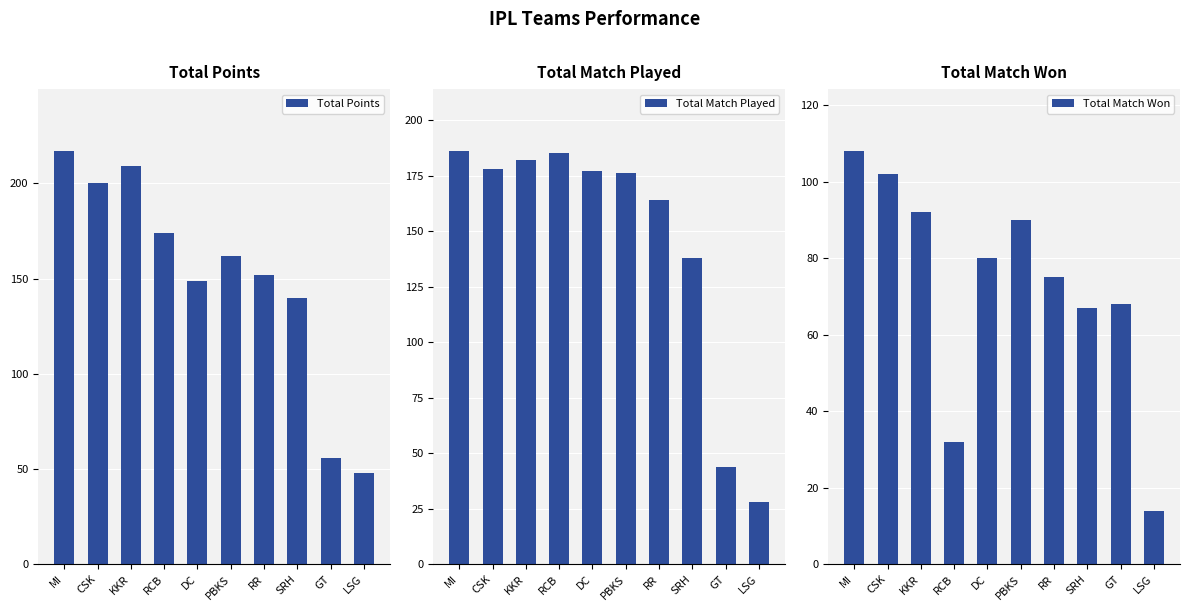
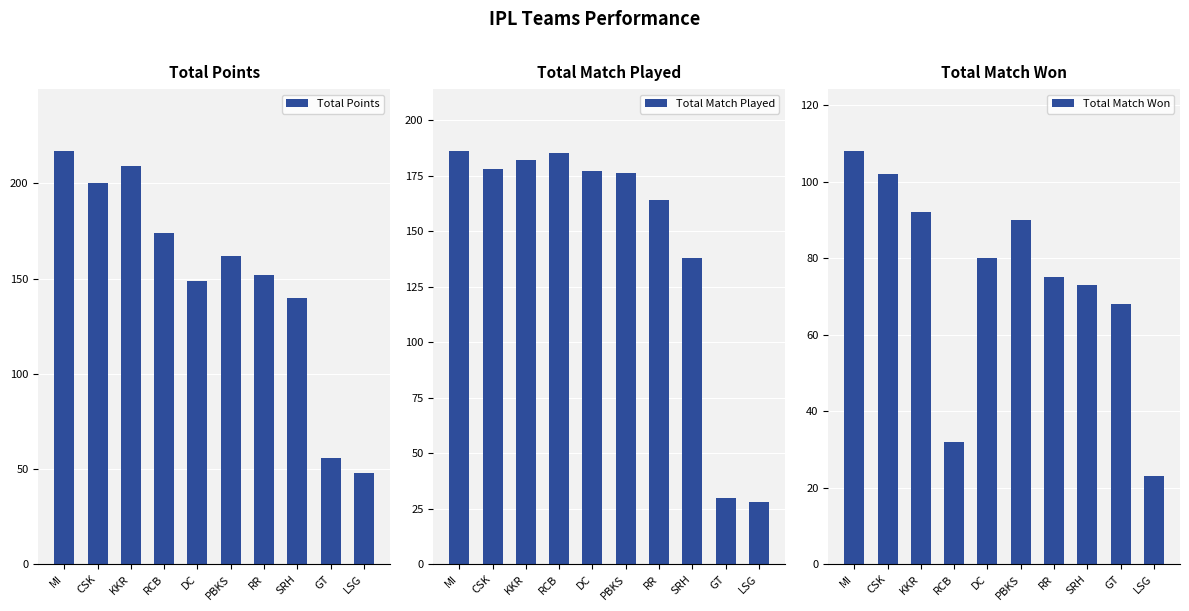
Total Match Played, GT: 44 -> 30
Total Match Won, SRH: 67 -> 73
Total Match Won, LSG: 14 -> 23
